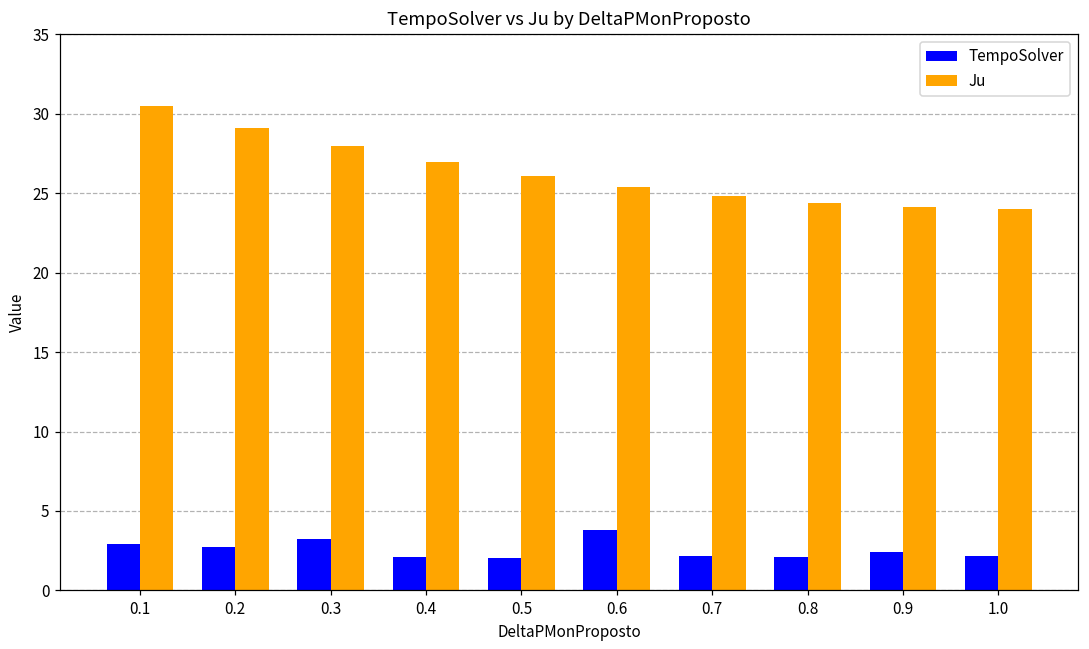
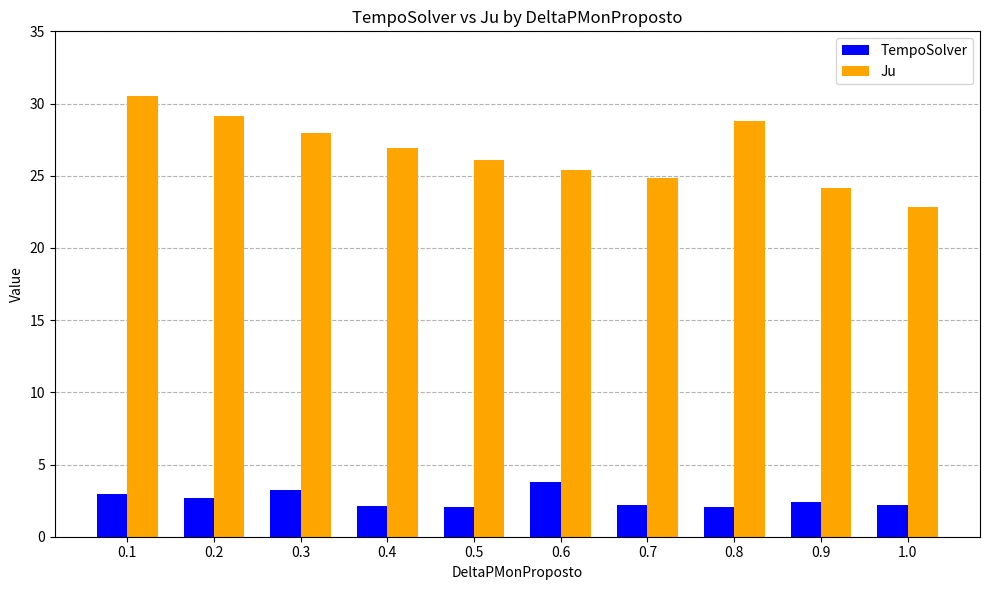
Ju, 0.8: 24.4 -> 28.8
Ju, 1.0: 24.0 -> 22.8
